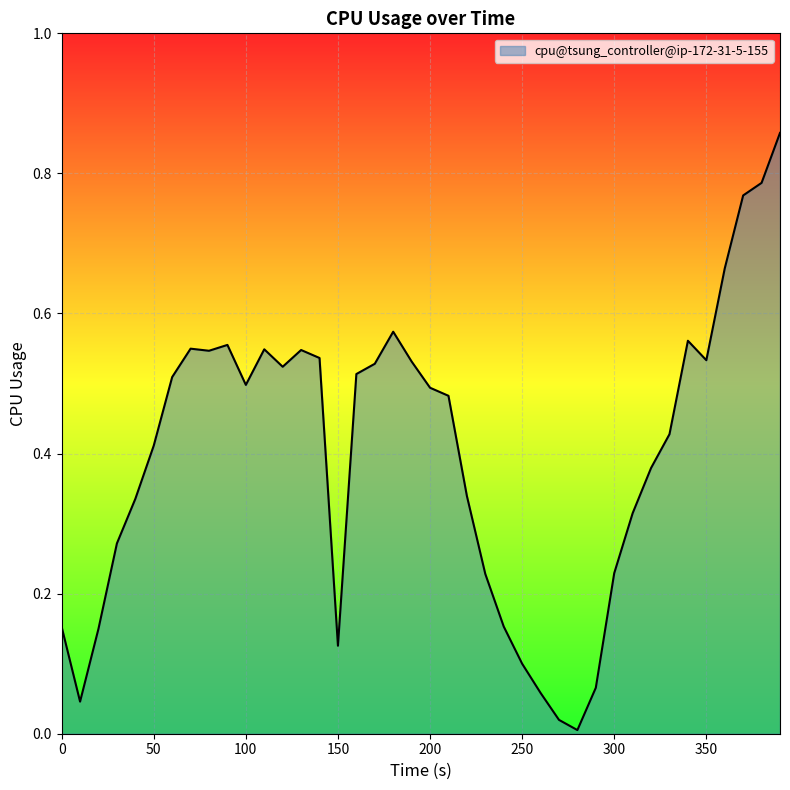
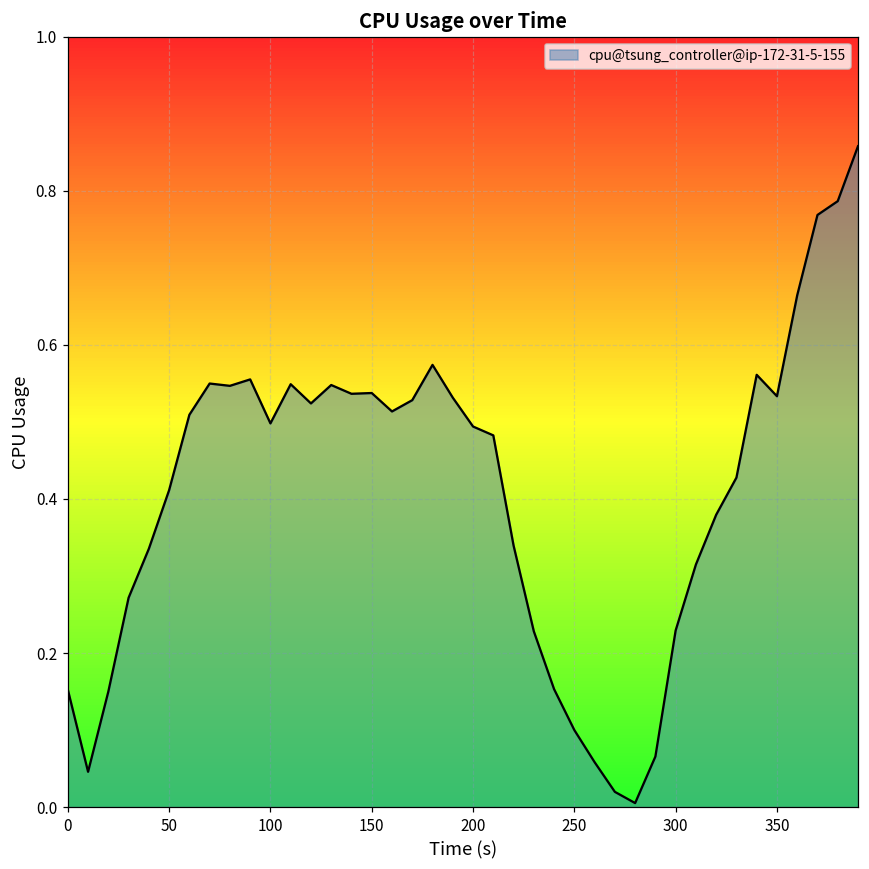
150: 0.13 -> 0.54
